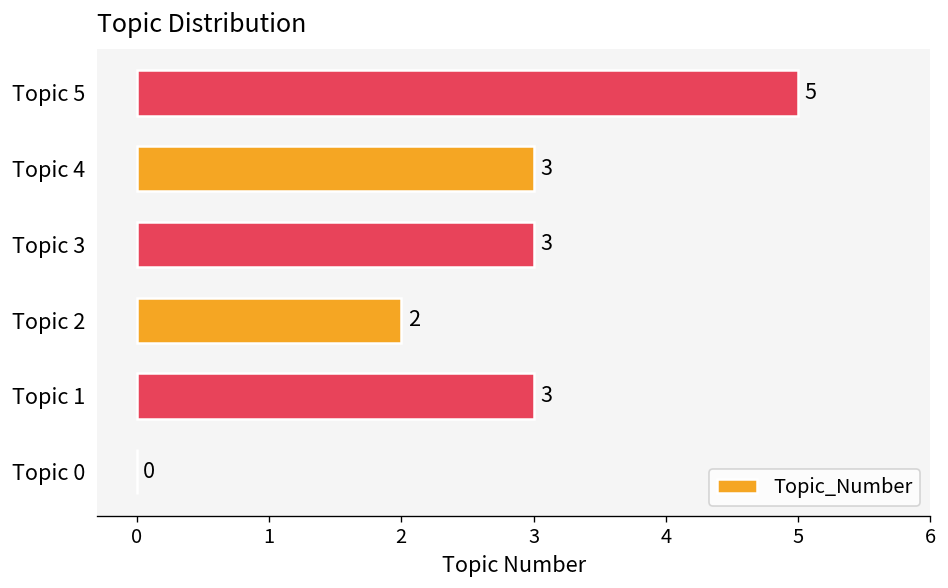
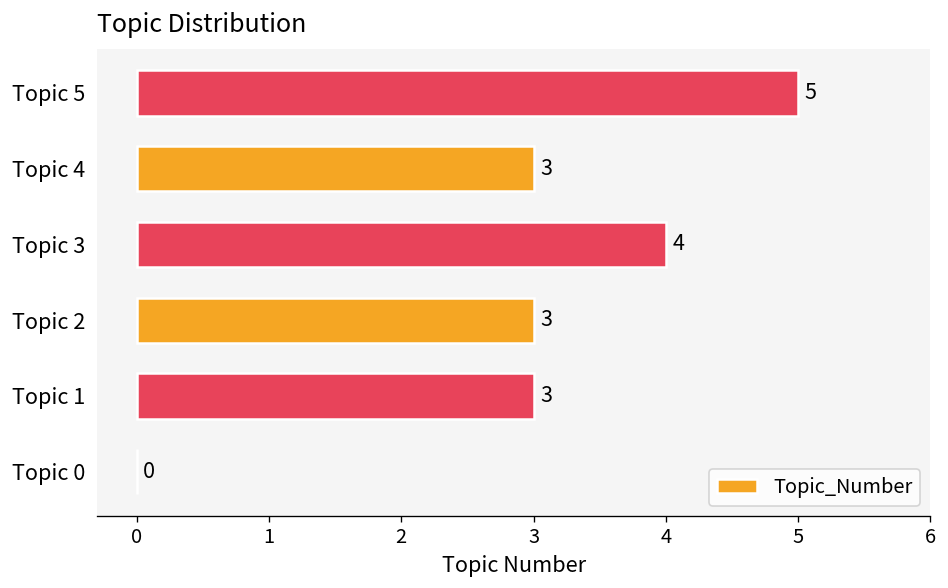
Topic 3: 3 -> 4
Topic 2: 2 -> 3
